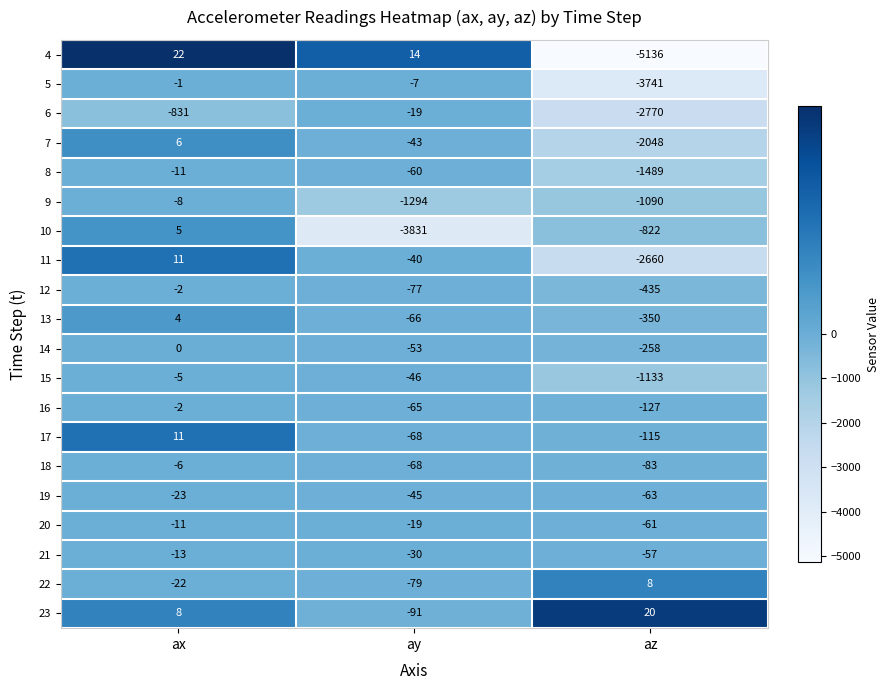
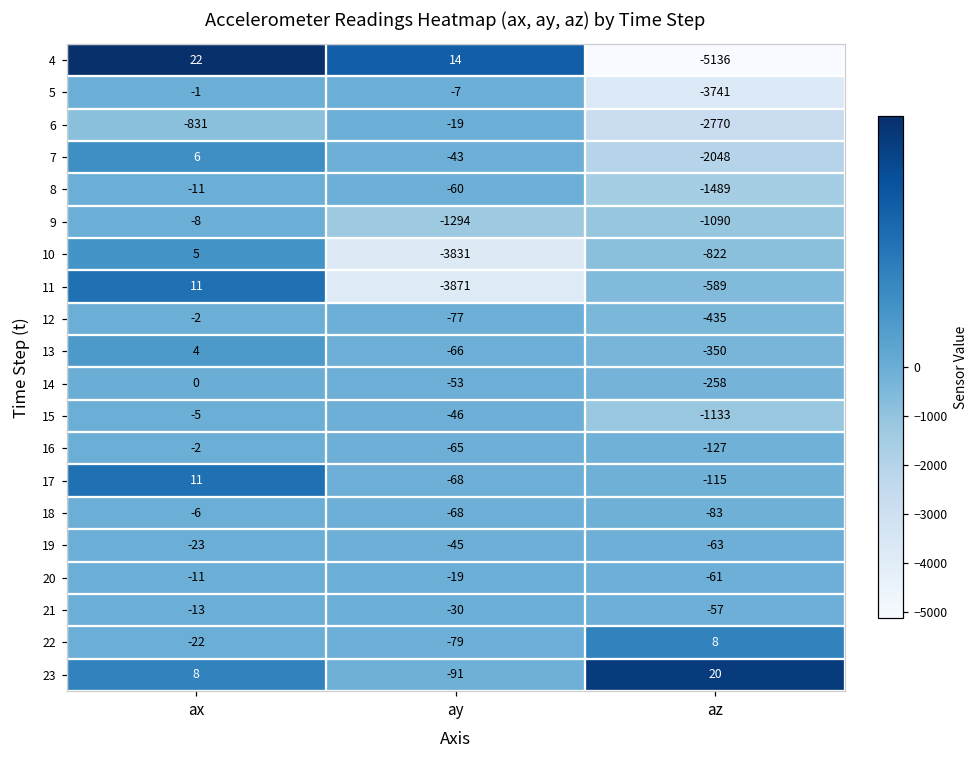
11, ay: -40 -> -3871
11, az: -2660 -> -589
